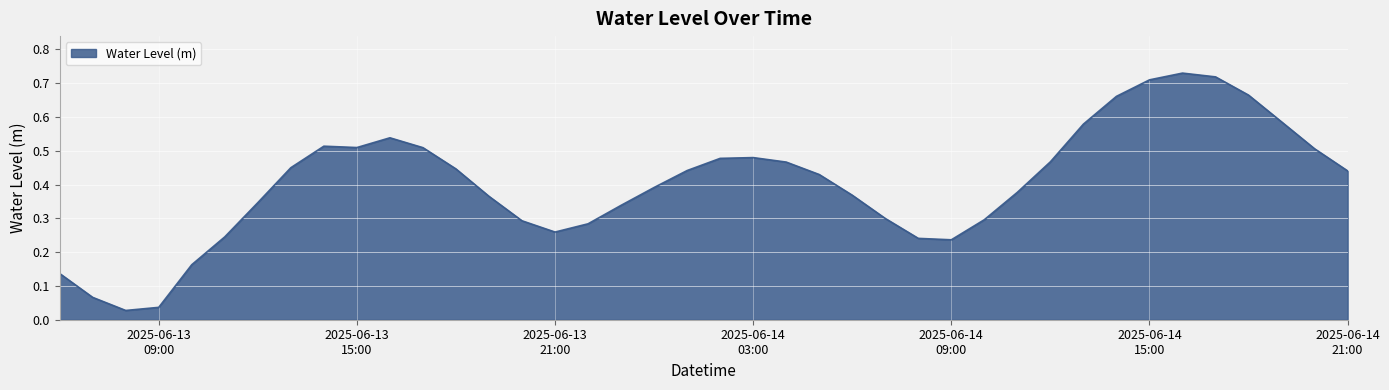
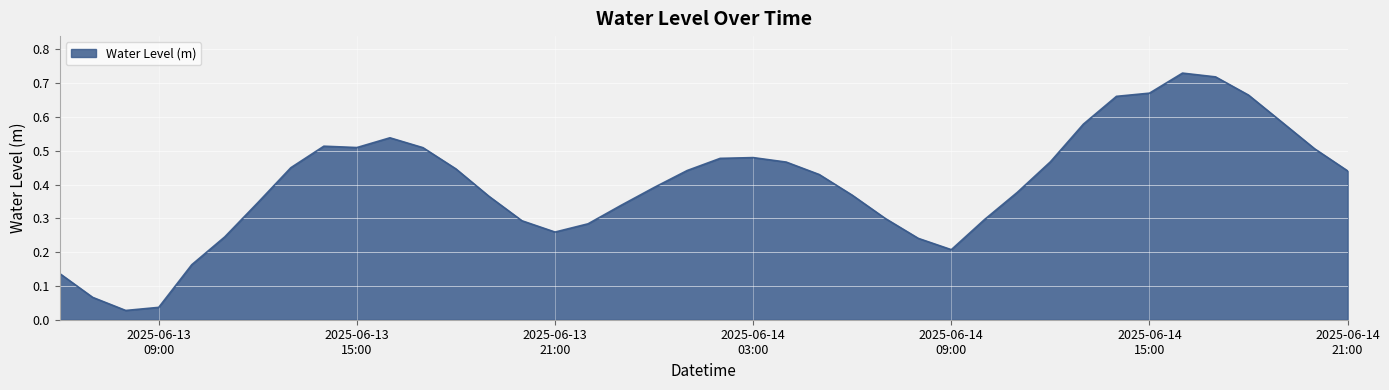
2025-06-14 09:00: 0.24 -> 0.21
2025-06-14 15:00: 0.71 -> 0.67
